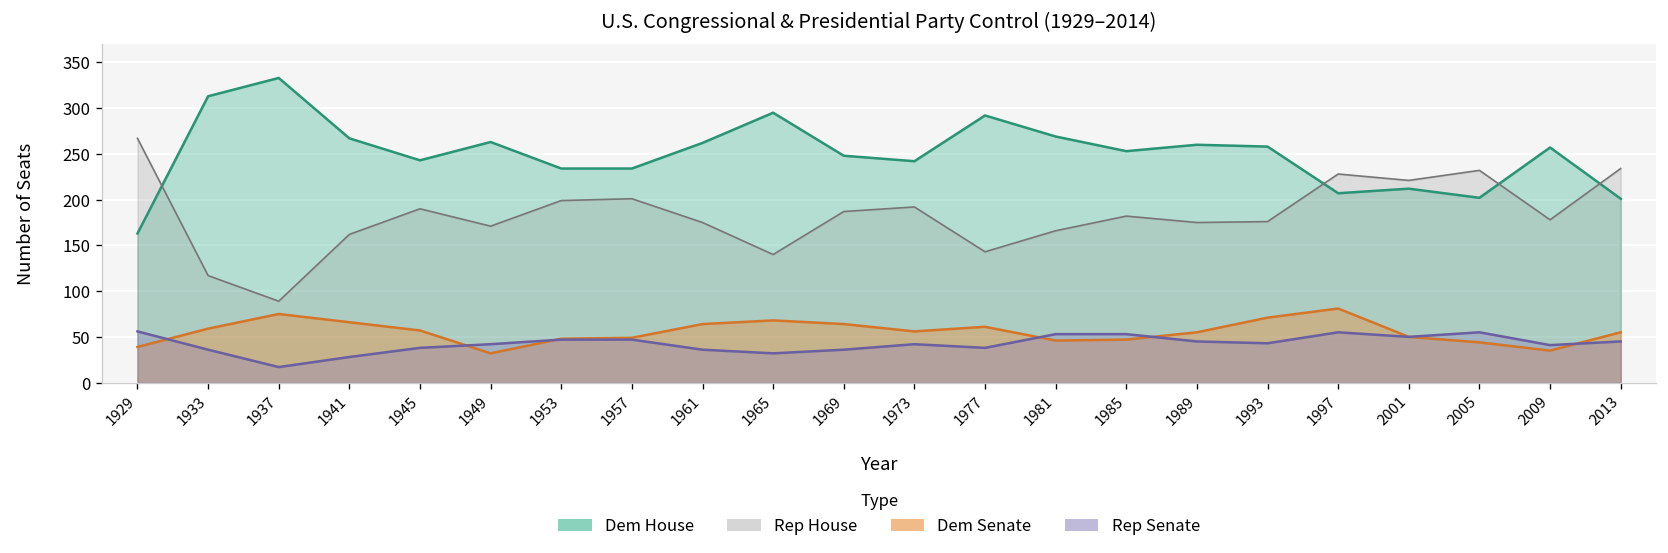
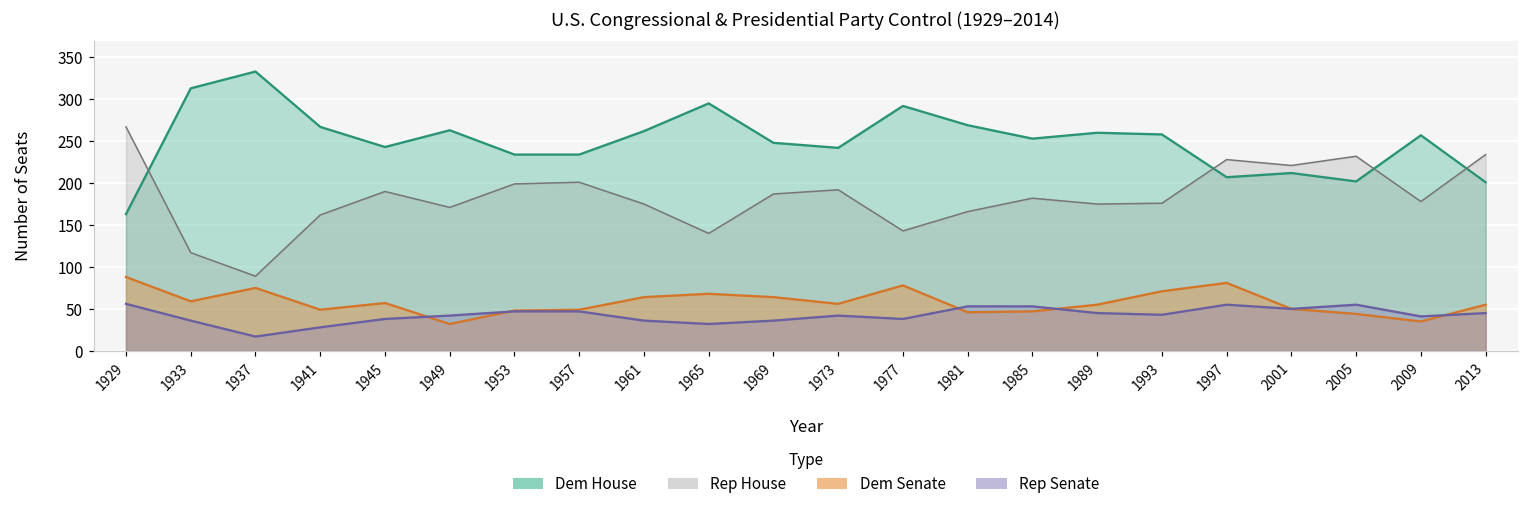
Dem Senate, 1929: 40 -> 90
Dem Senate, 1941: 70 -> 50
Dem Senate, 1977: 60 -> 80
